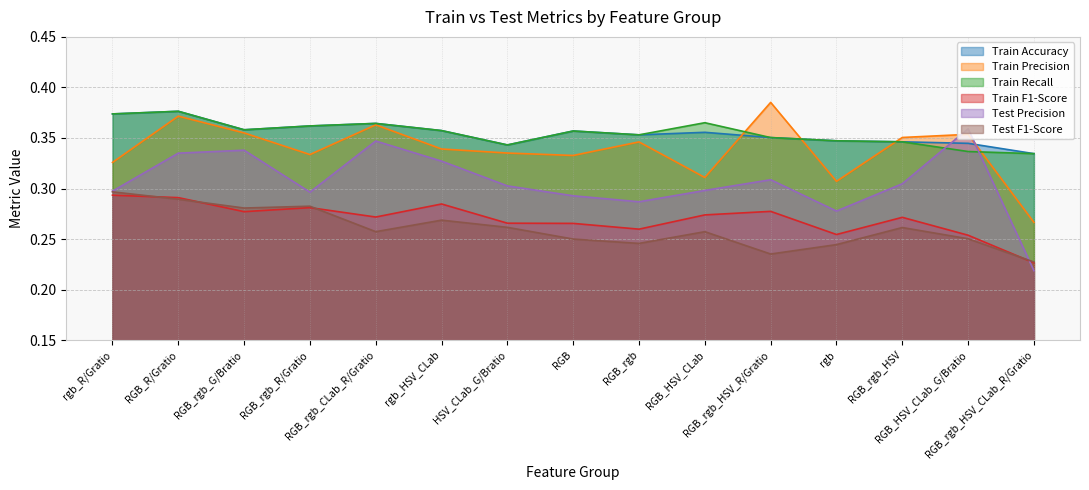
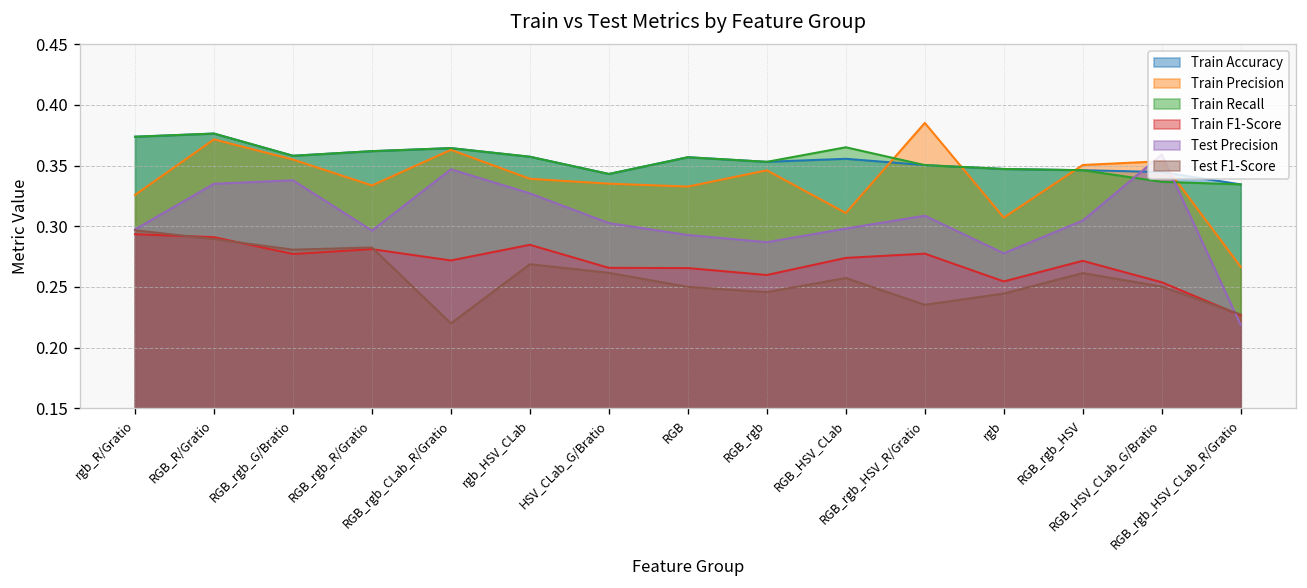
Test F1-Score, RGB_rgb_CLab_R/Gratio: 0.257 -> 0.220
